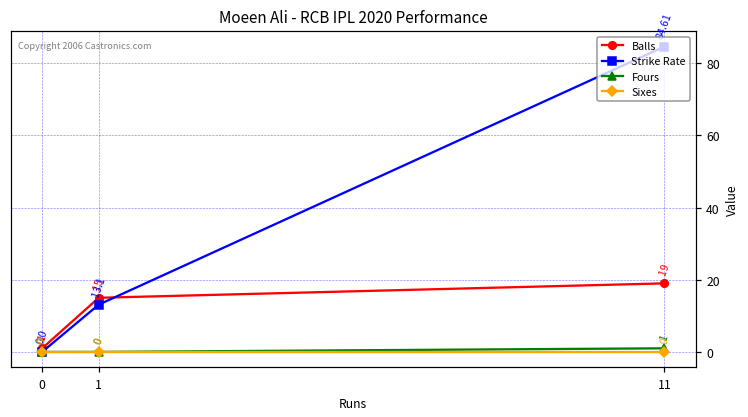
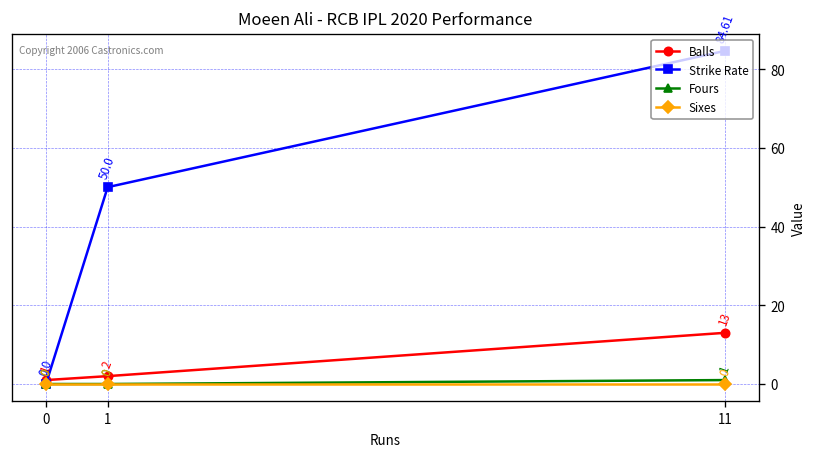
Balls, 1: 15 -> 2
Strike Rate, 1: 13.1 -> 50.0
Balls, 11: 19 -> 13
